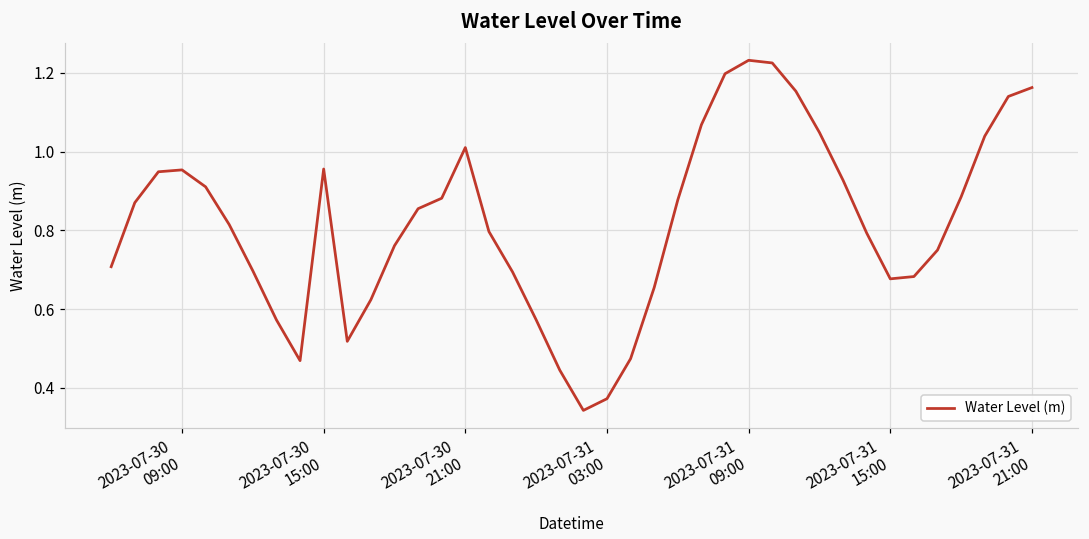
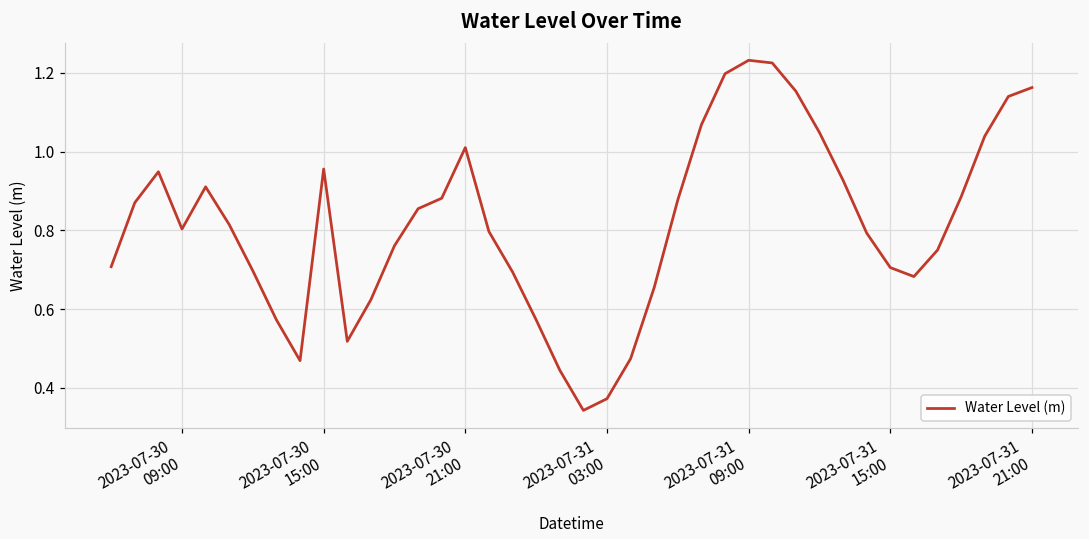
2023-07-30 09:00: 0.95 -> 0.80
2023-07-31 15:00: 0.68 -> 0.71
